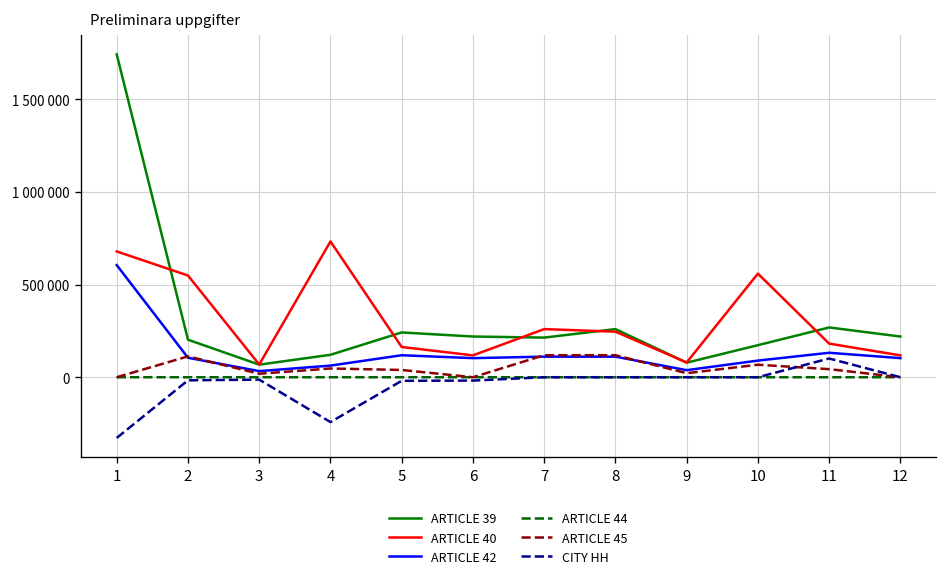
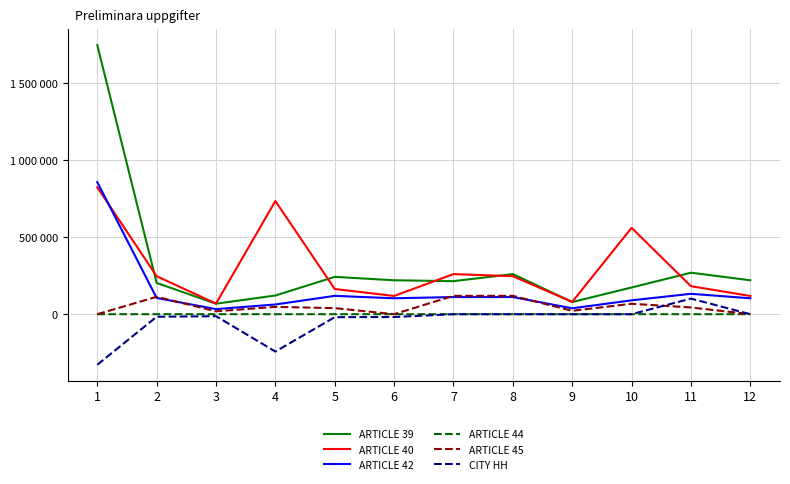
ARTICLE 40, 1: 680000 -> 820000
ARTICLE 42, 1: 610000 -> 860000
ARTICLE 40, 2: 550000 -> 250000
